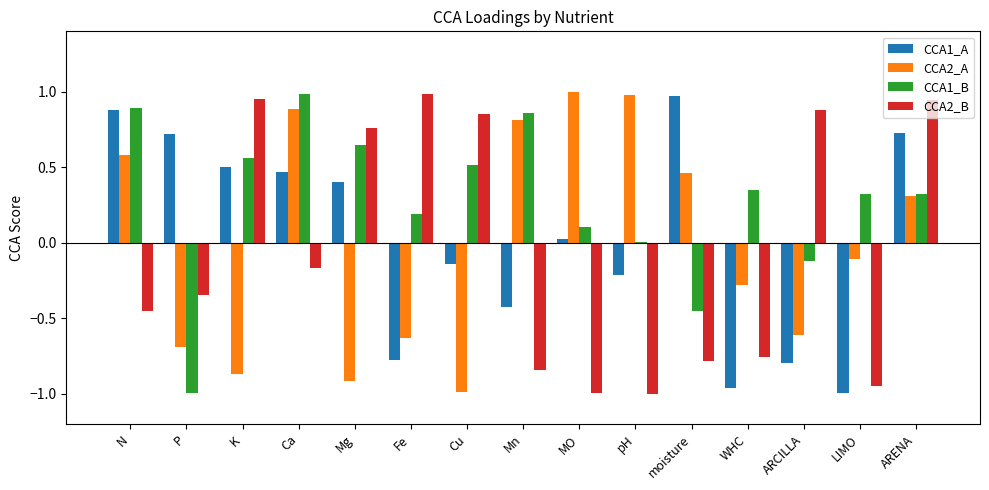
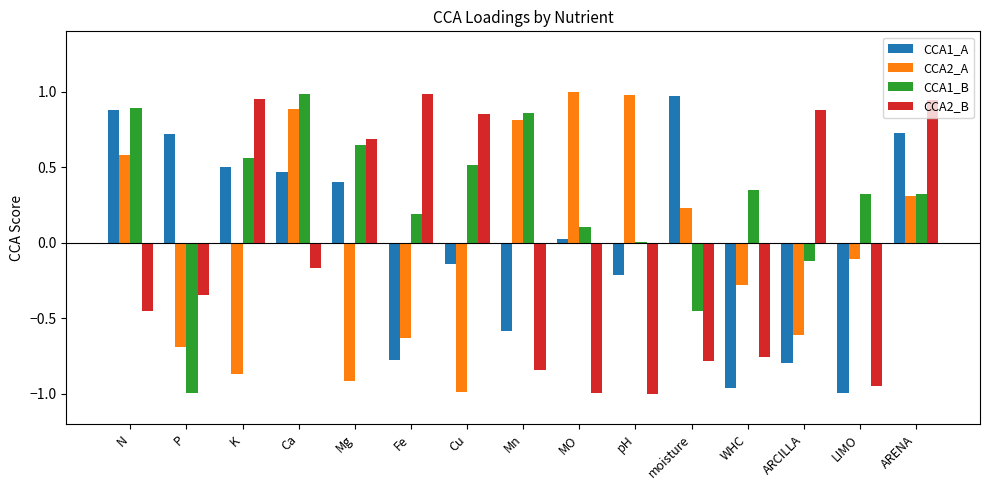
CCA2_B, Mg: 0.76 -> 0.68
CCA1_A, Mn: -0.42 -> -0.58
CCA2_A, moisture: 0.46 -> 0.23
